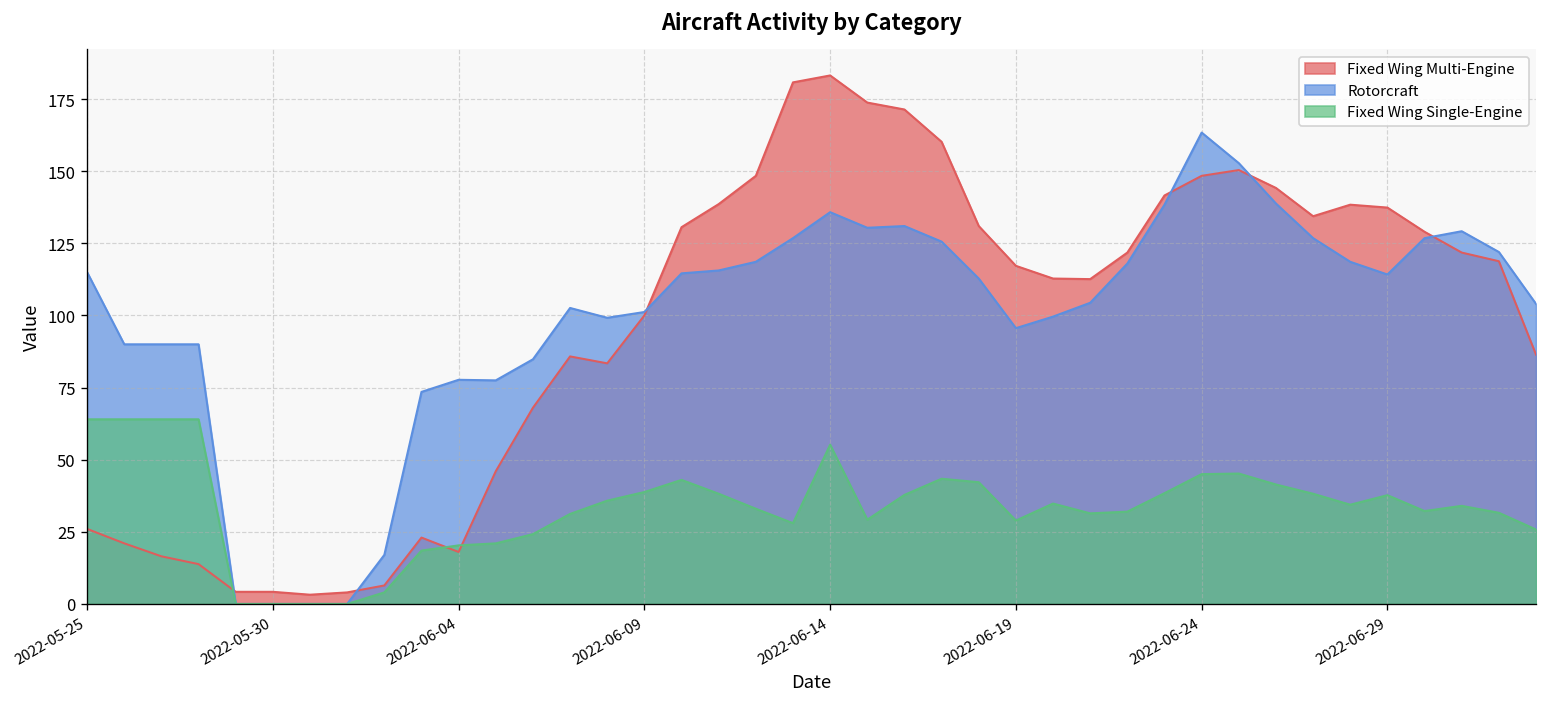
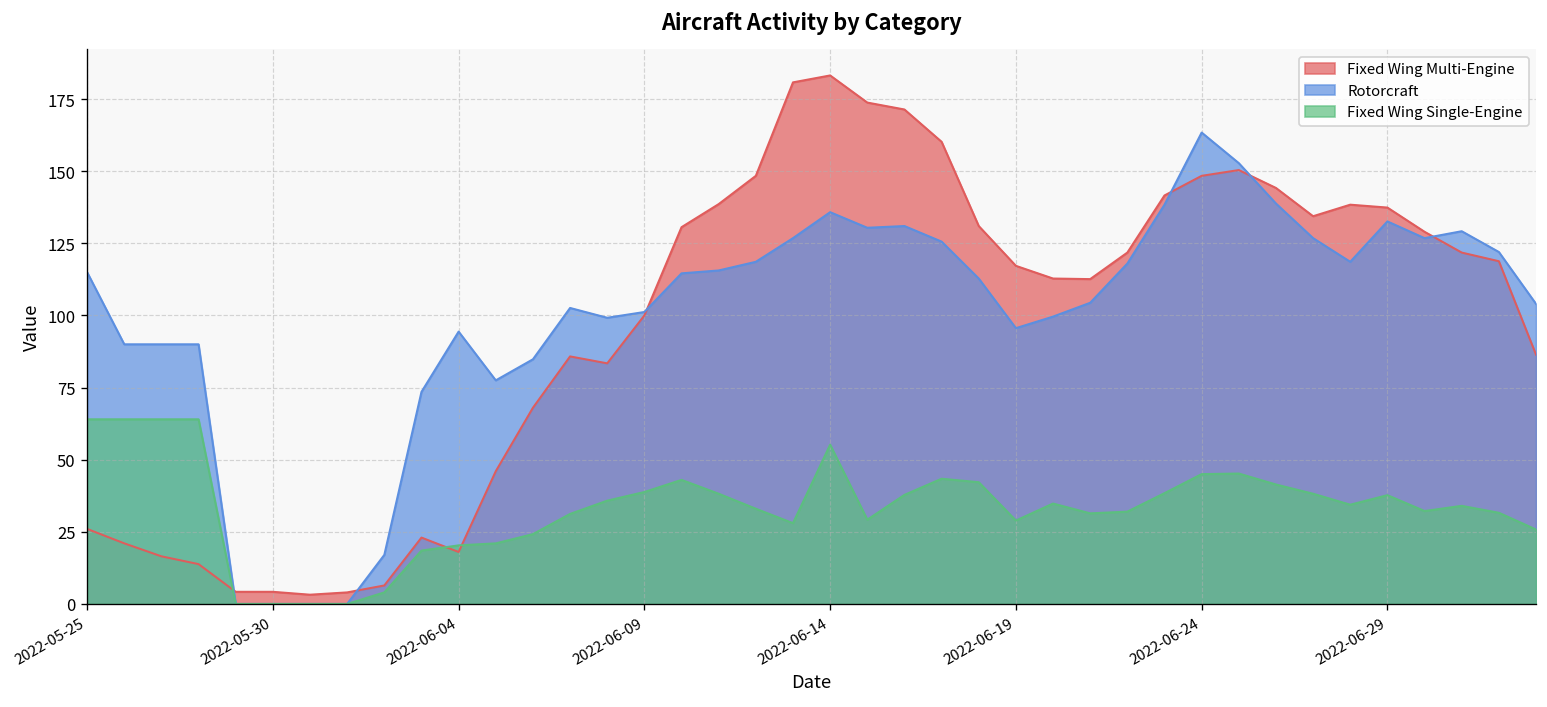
Rotorcraft, 2022-06-04: 78 -> 94
Rotorcraft, 2022-06-29: 114 -> 133
